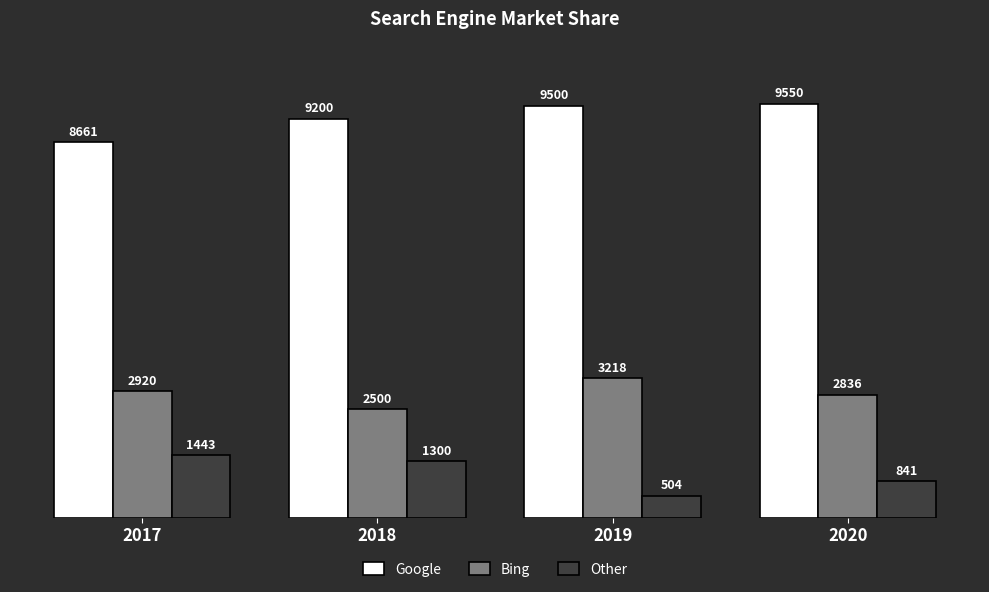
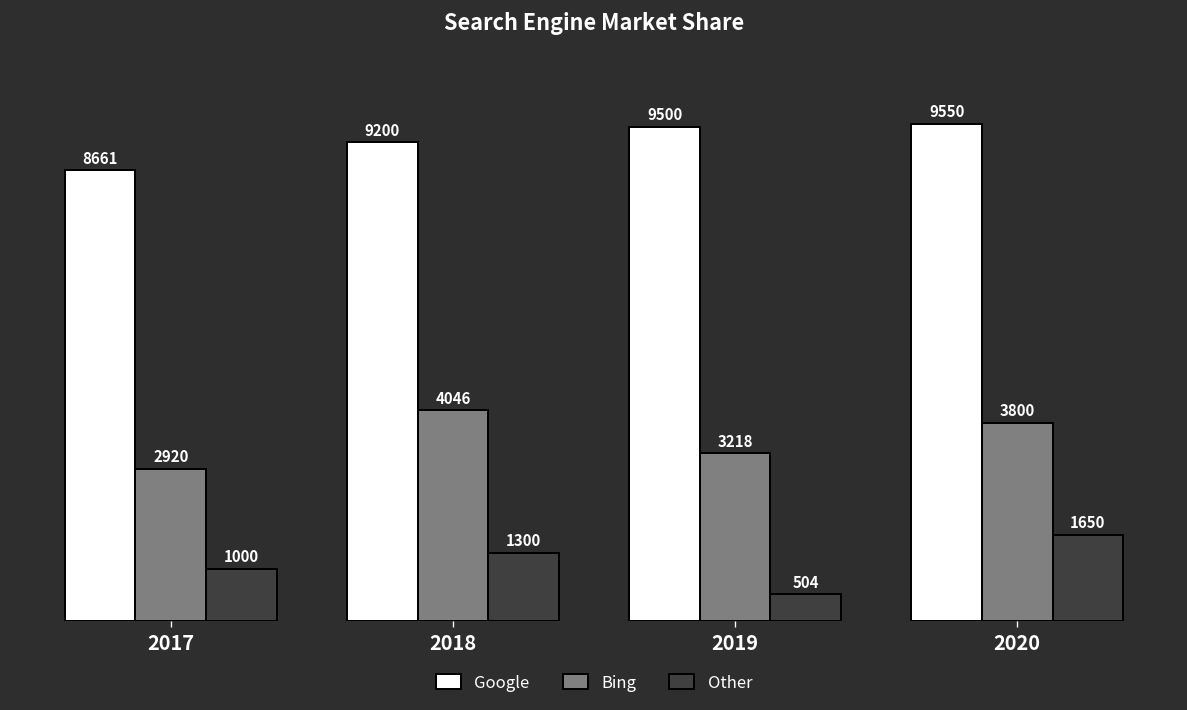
Other, 2017: 1443 -> 1000
Bing, 2018: 2500 -> 4046
Bing, 2020: 2836 -> 3800
Other, 2020: 841 -> 1650
